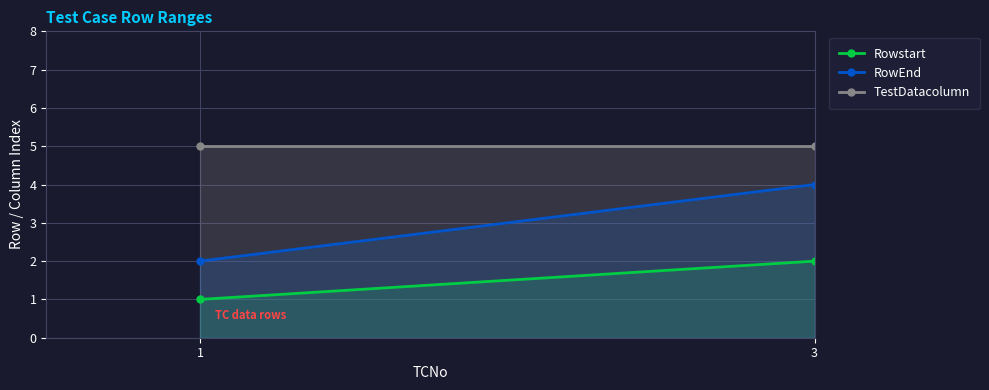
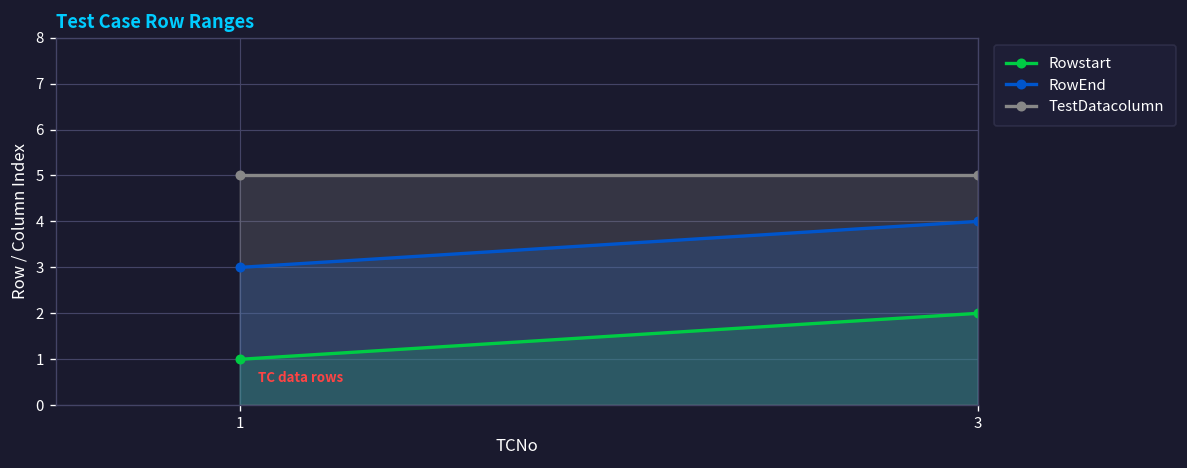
RowEnd, 1: 2 -> 3
